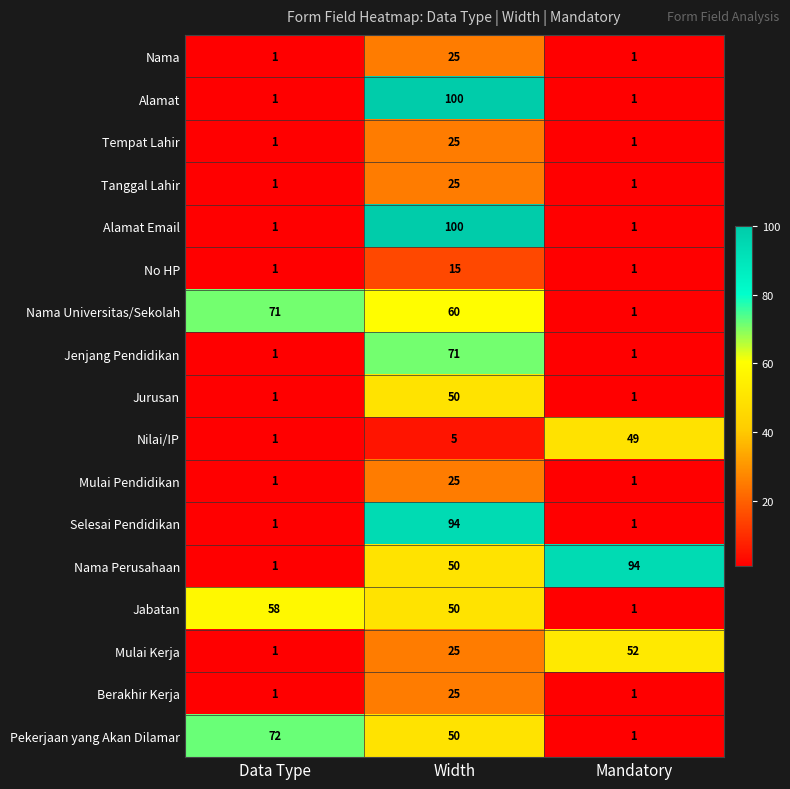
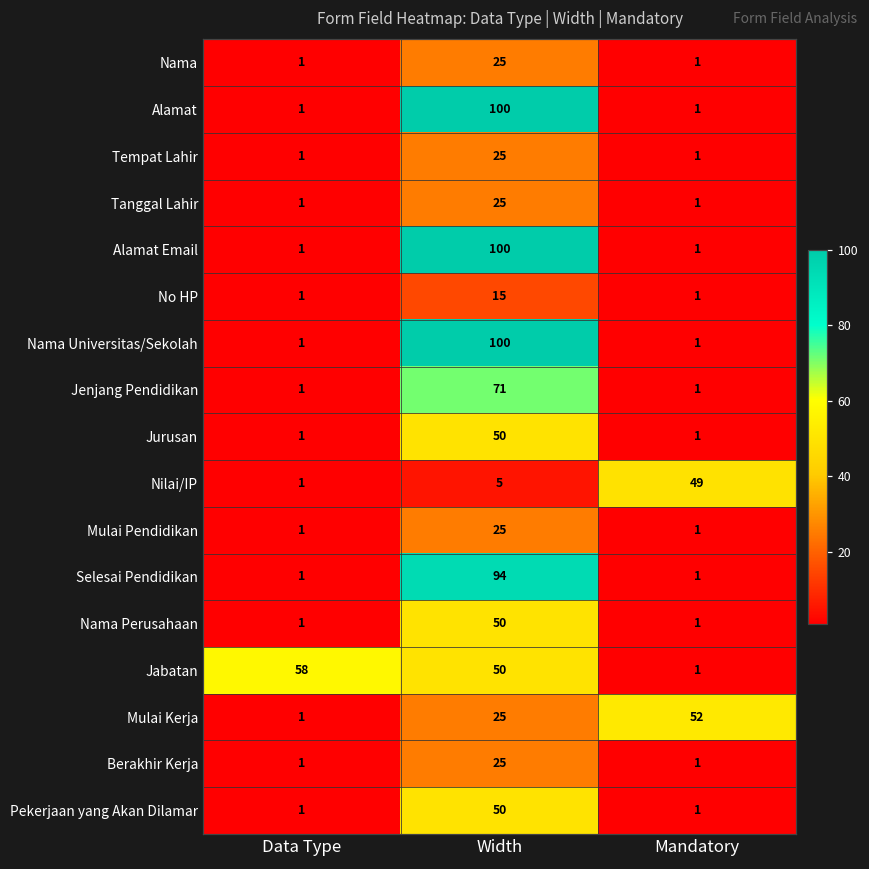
Nama Universitas/Sekolah, Data Type: 71 -> 1
Nama Universitas/Sekolah, Width: 60 -> 100
Nama Perusahaan, Mandatory: 94 -> 1
Pekerjaan yang Akan Dilamar, Data Type: 72 -> 1
